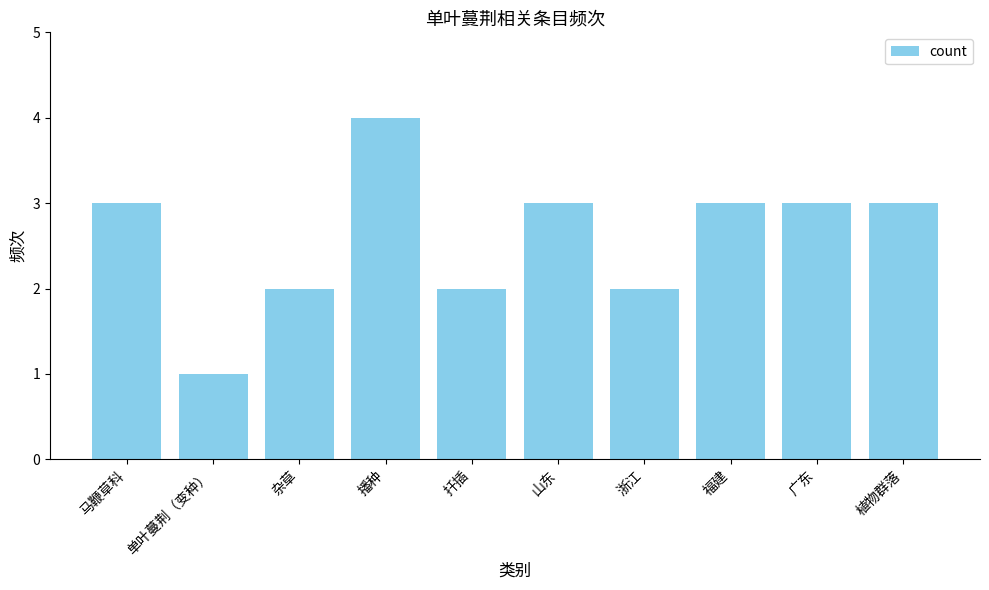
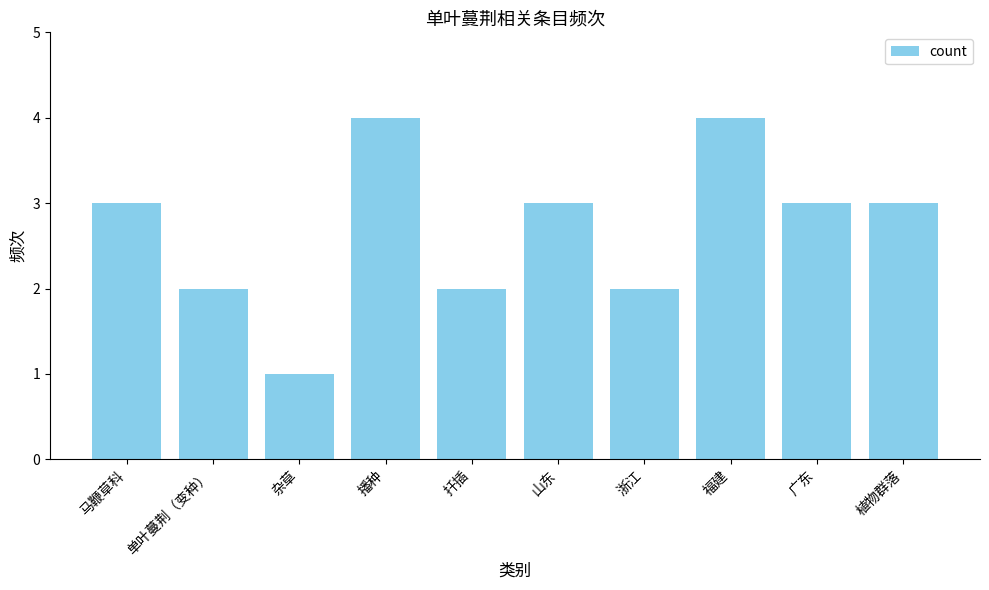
单叶蔓荆（变种）: 1 -> 2
杂草: 2 -> 1
福建: 3 -> 4
